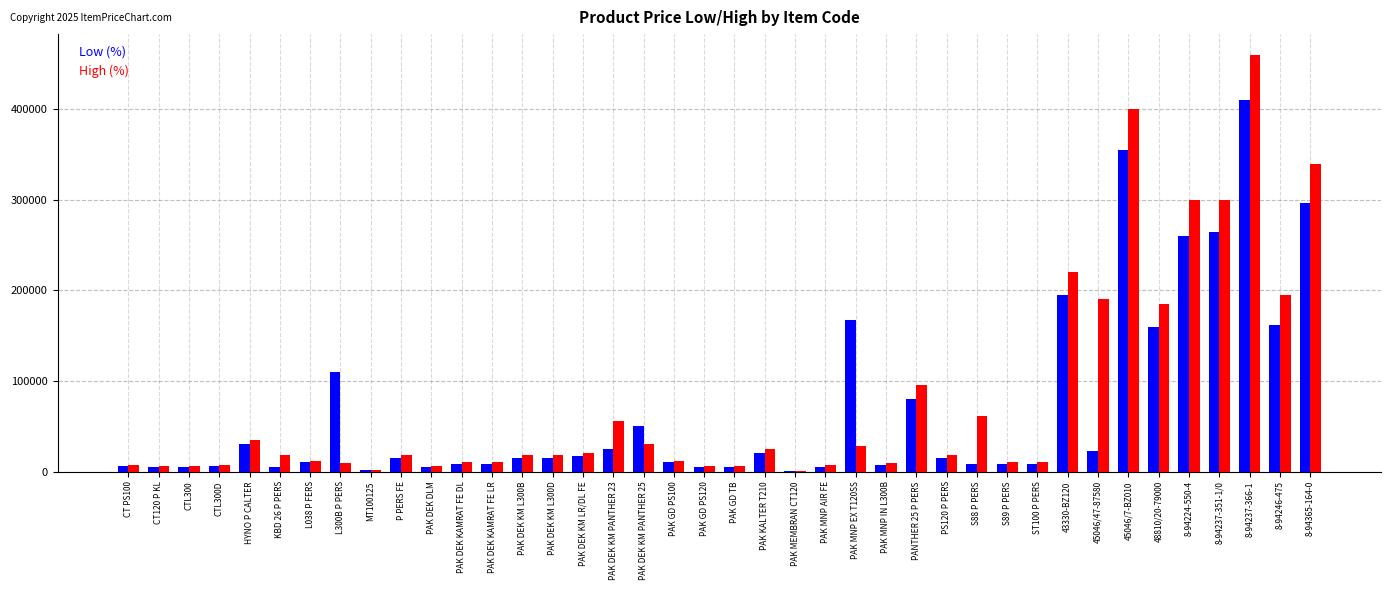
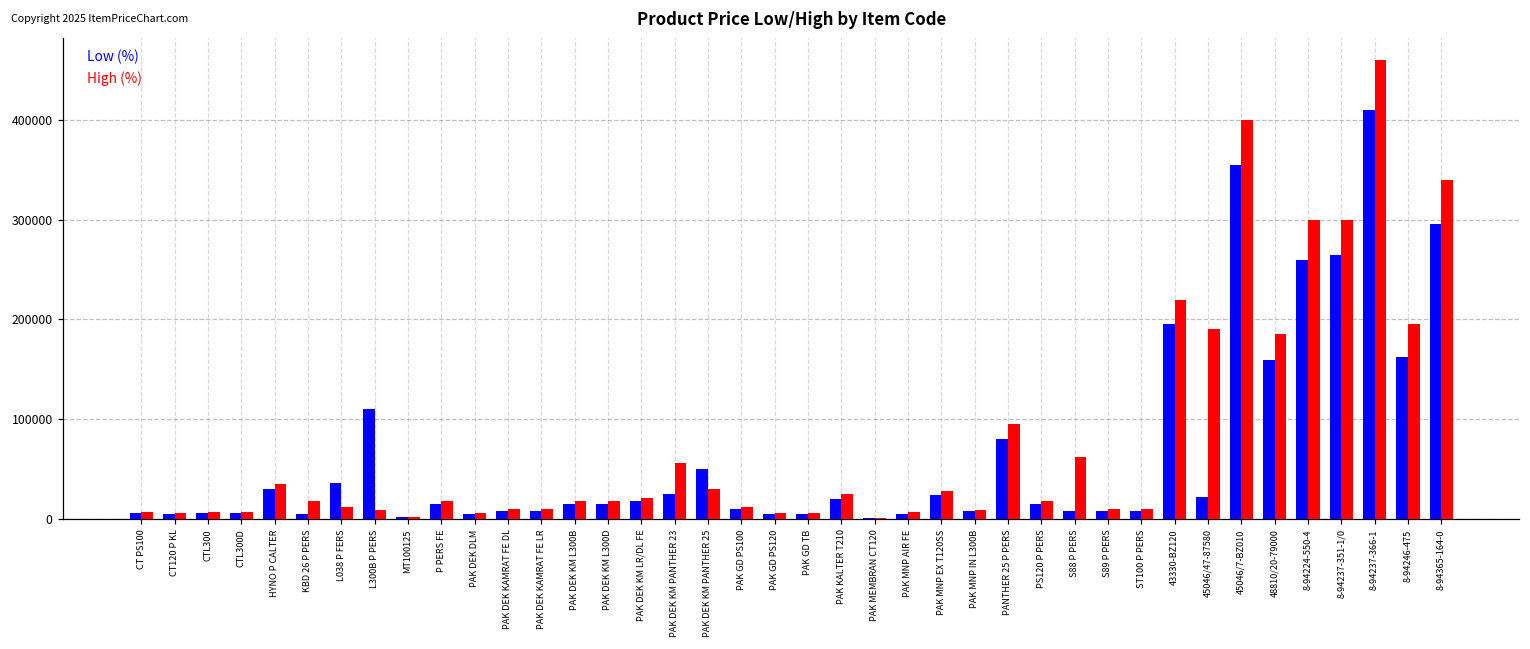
Low (%), L038 P FERS: 10000 -> 40000
Low (%), PAK MNP EX T120SS: 170000 -> 20000
